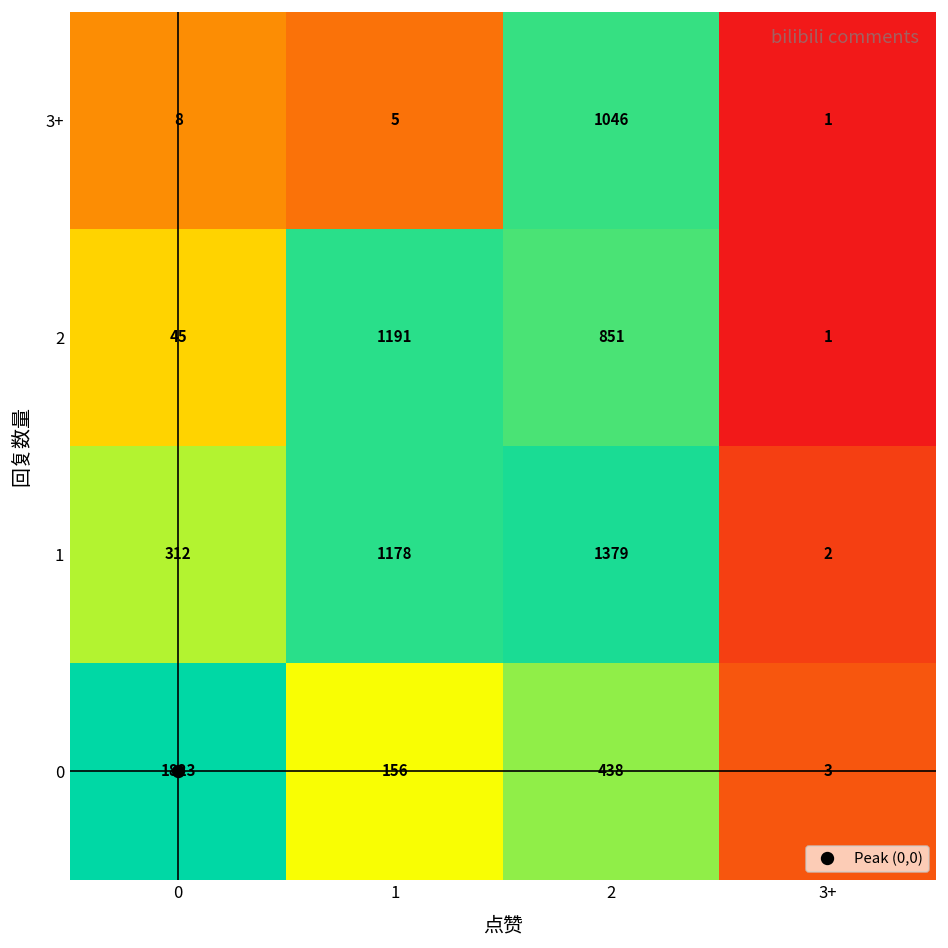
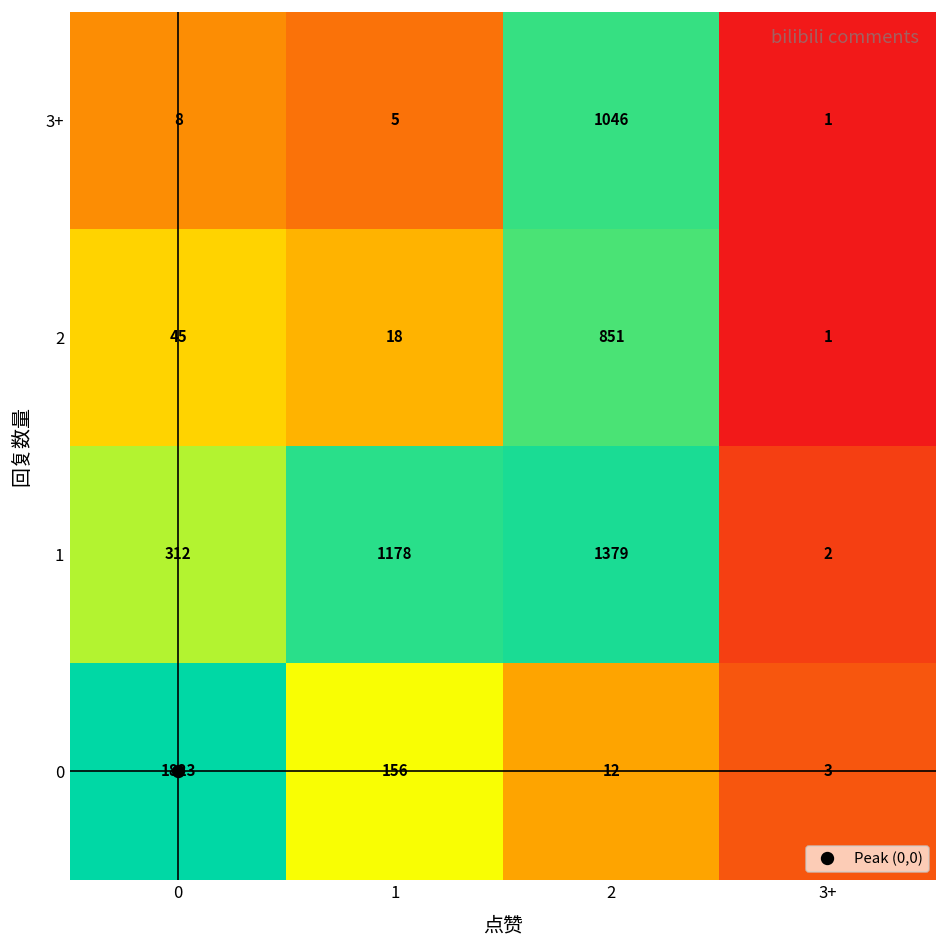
2, 1: 1191 -> 18
0, 2: 438 -> 12
